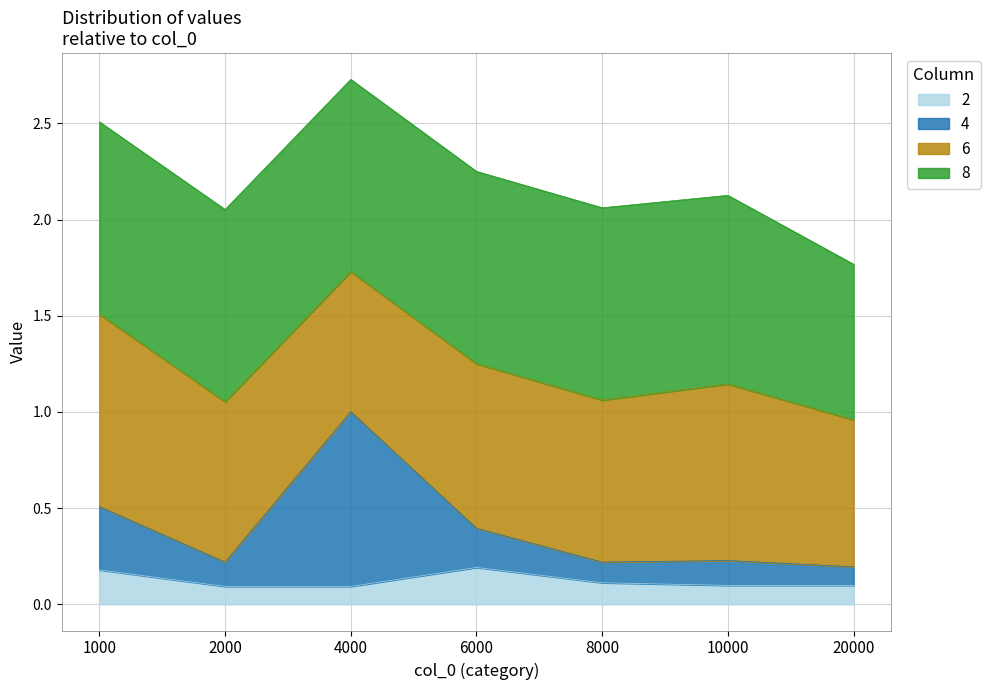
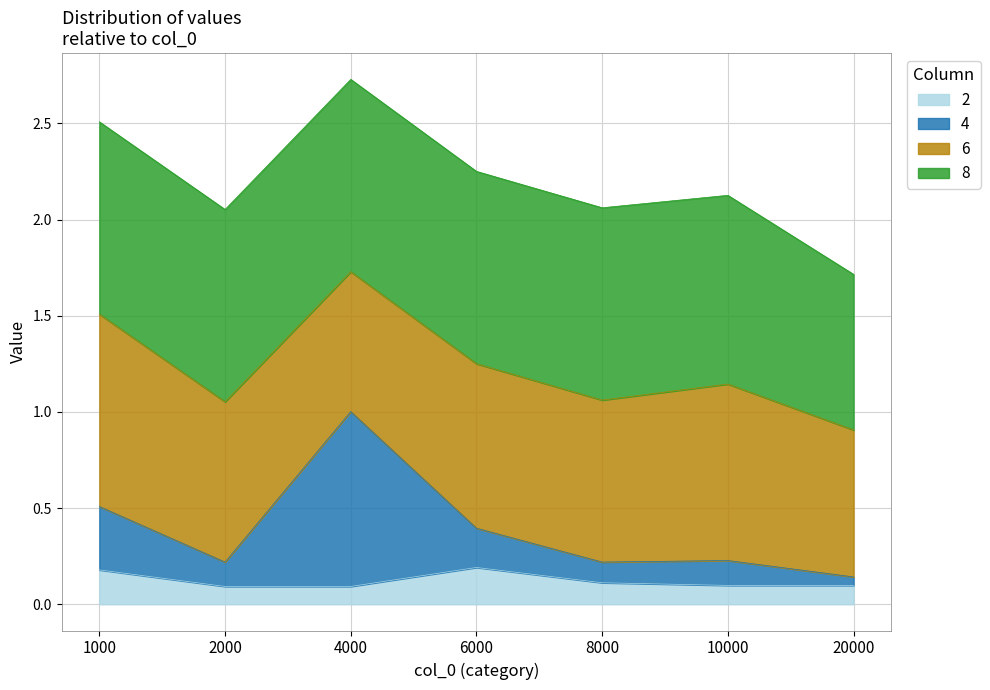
4, 20000: 0.10 -> 0.04
